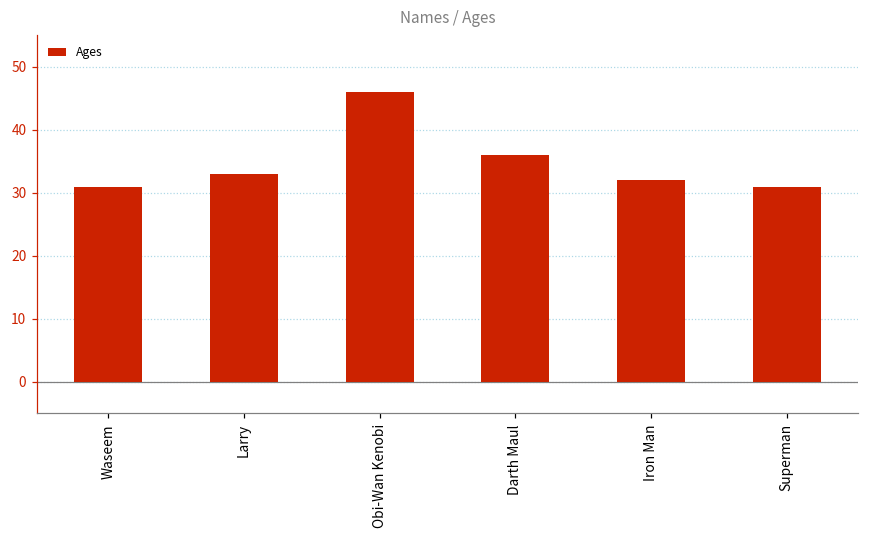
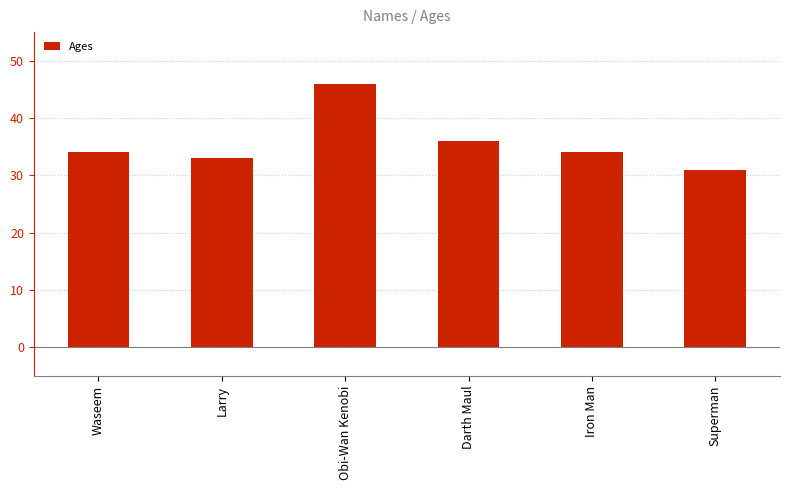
Waseem: 31 -> 34
Iron Man: 32 -> 34
